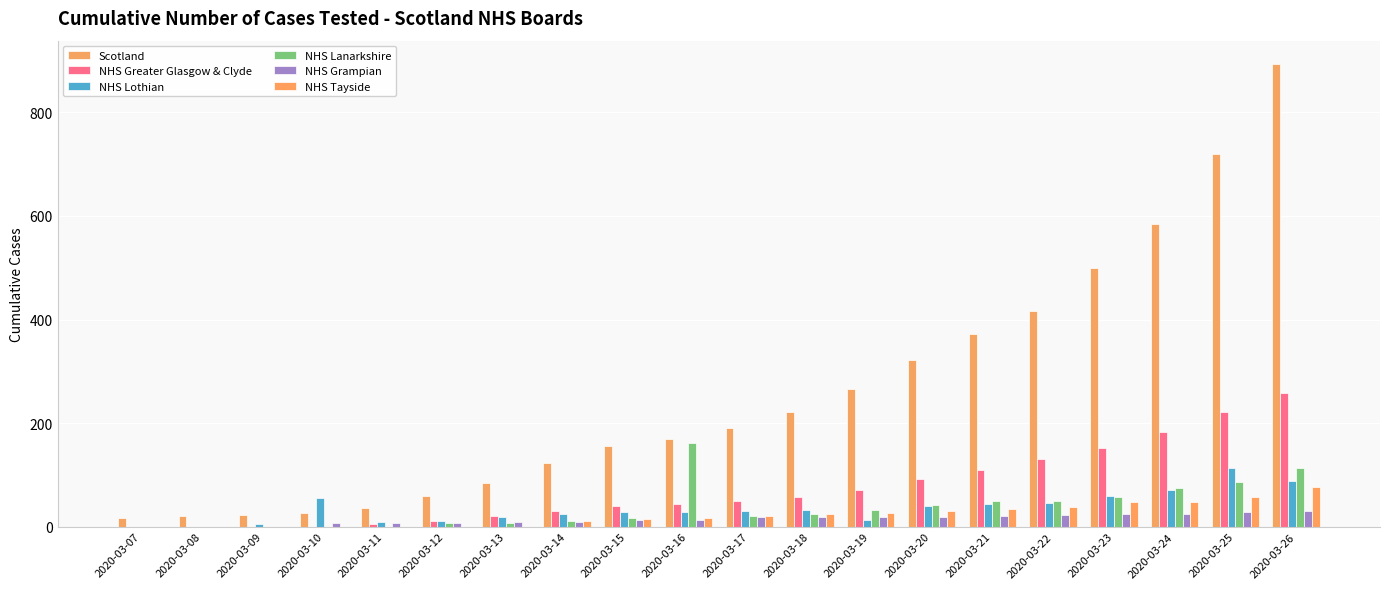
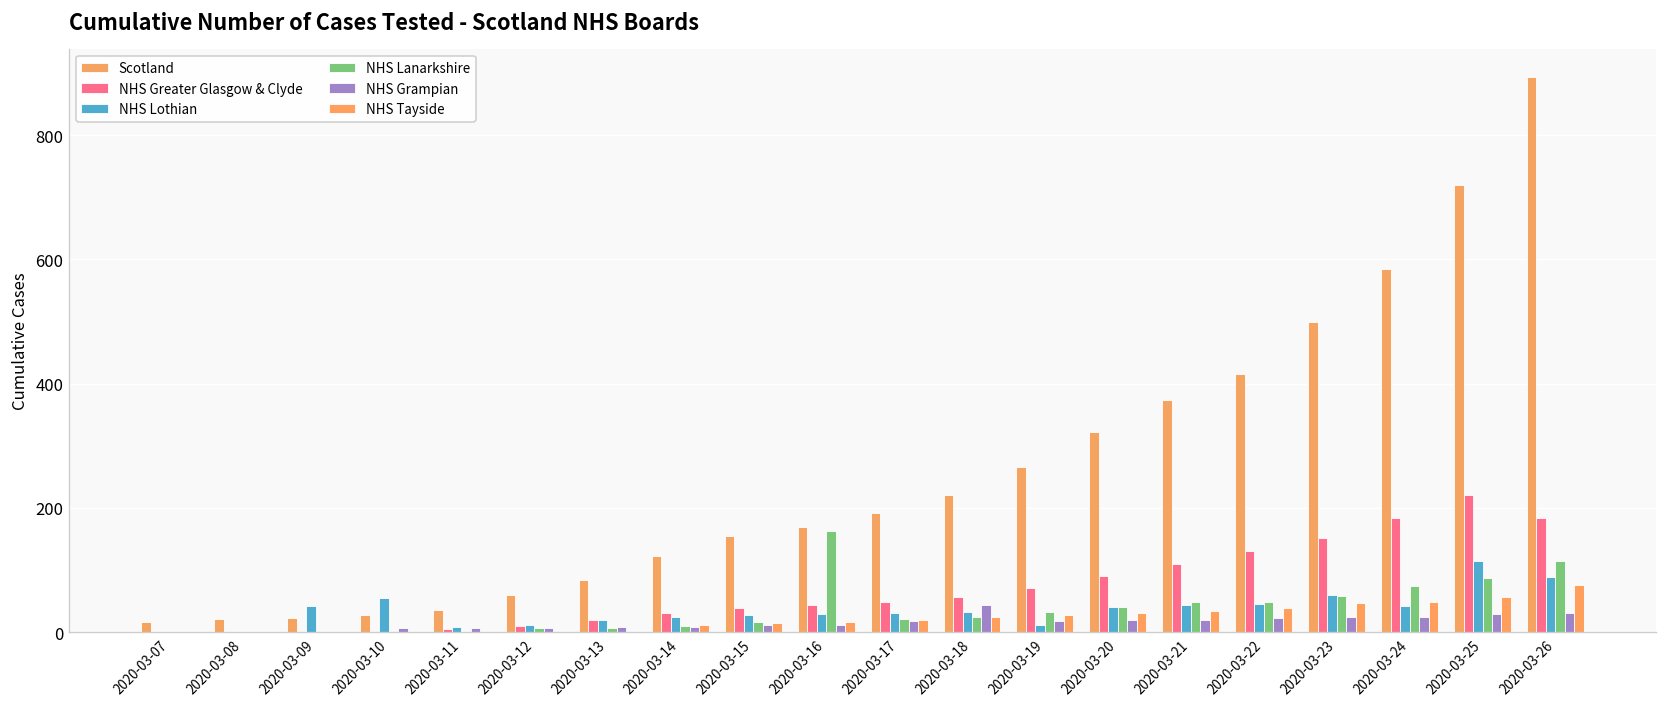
NHS Lothian, 2020-03-09: 10 -> 40
NHS Grampian, 2020-03-18: 20 -> 40
NHS Lothian, 2020-03-24: 70 -> 40
NHS Greater Glasgow & Clyde, 2020-03-26: 260 -> 180
